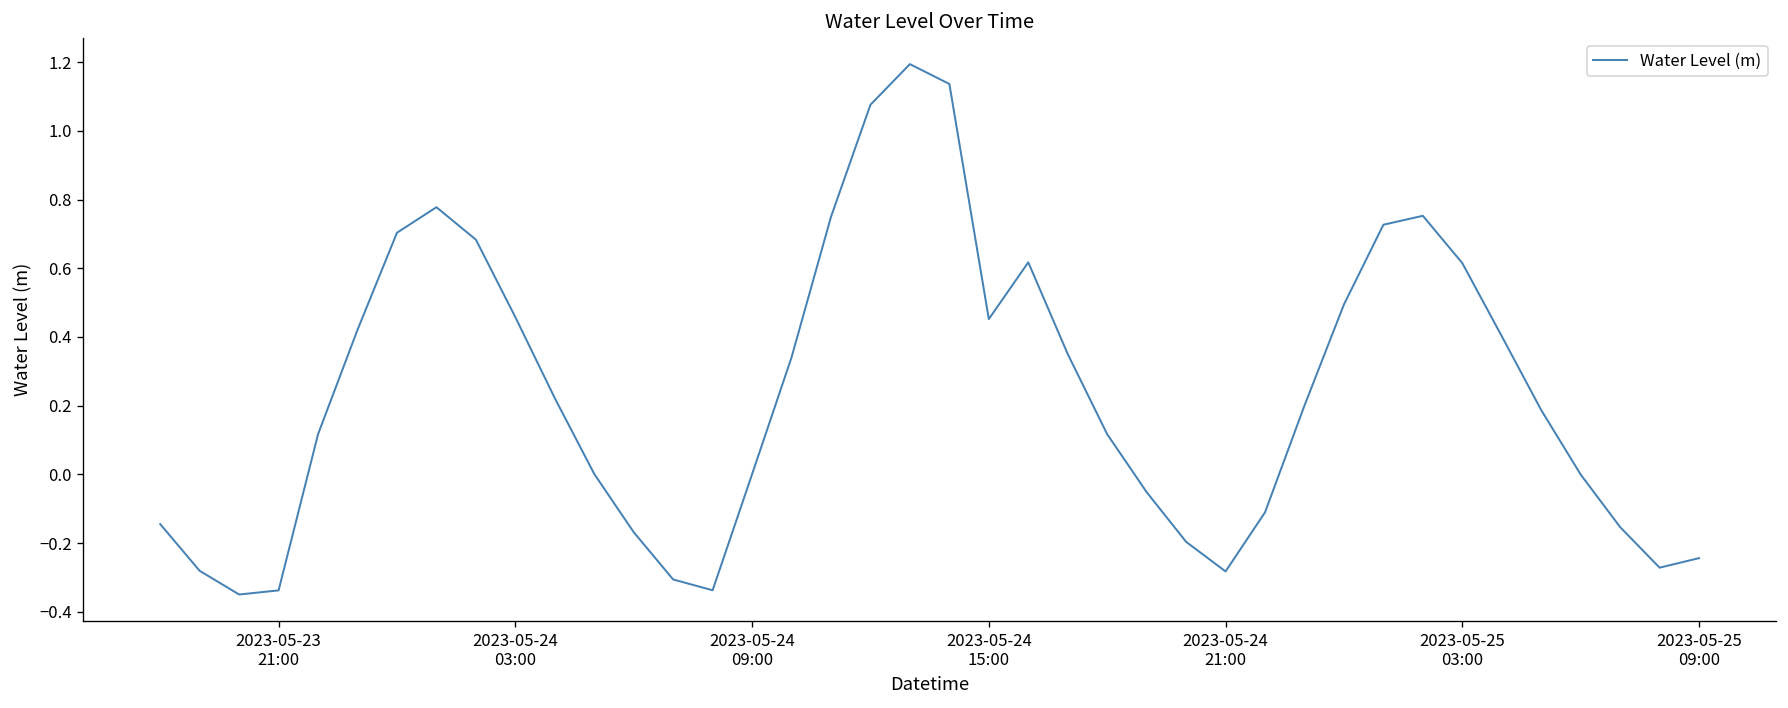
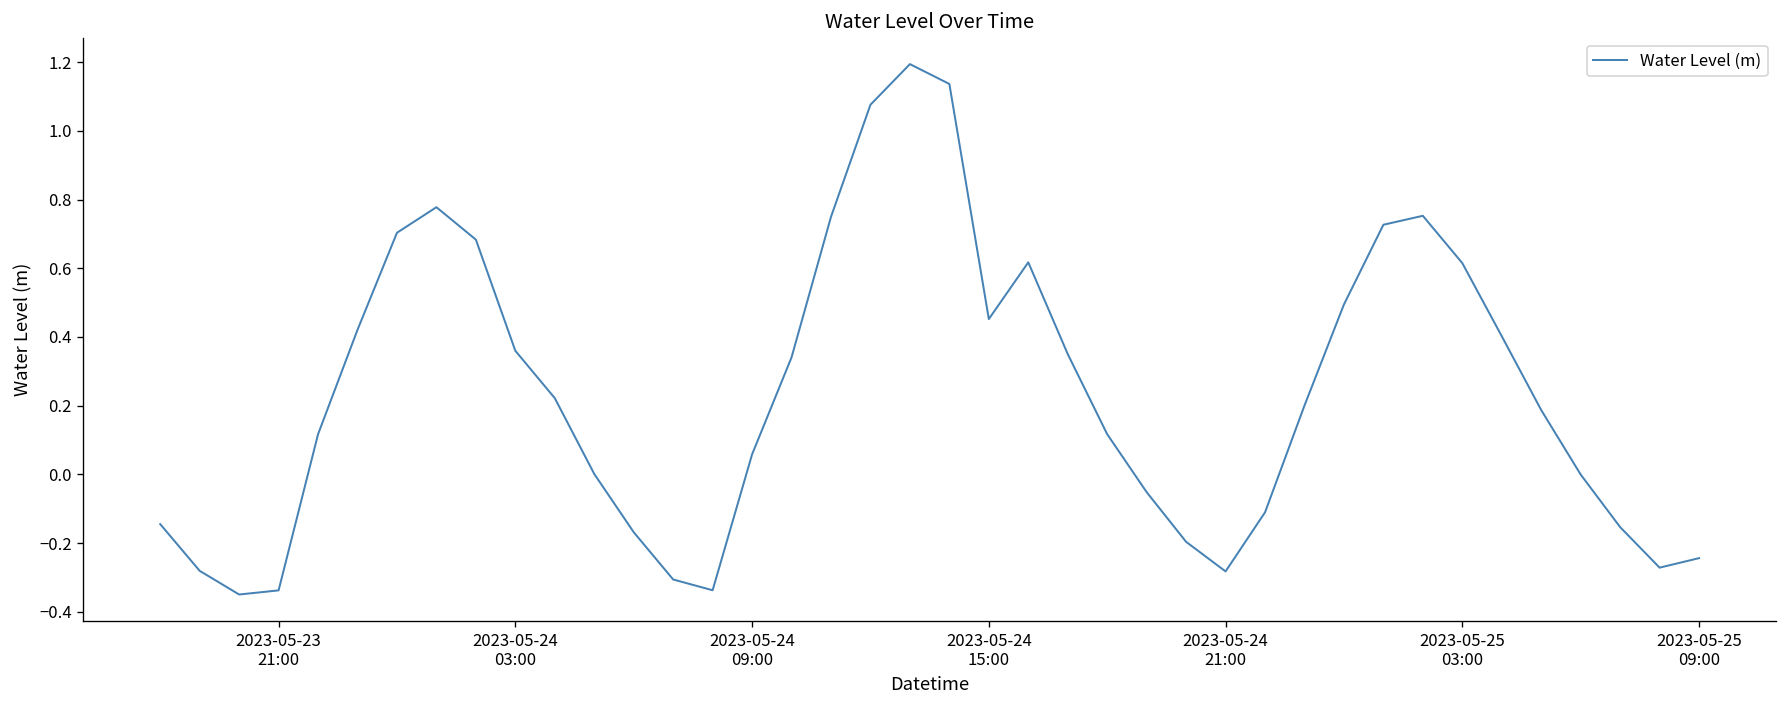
2023-05-24 03:00: 0.46 -> 0.36
2023-05-24 09:00: 0.00 -> 0.06
